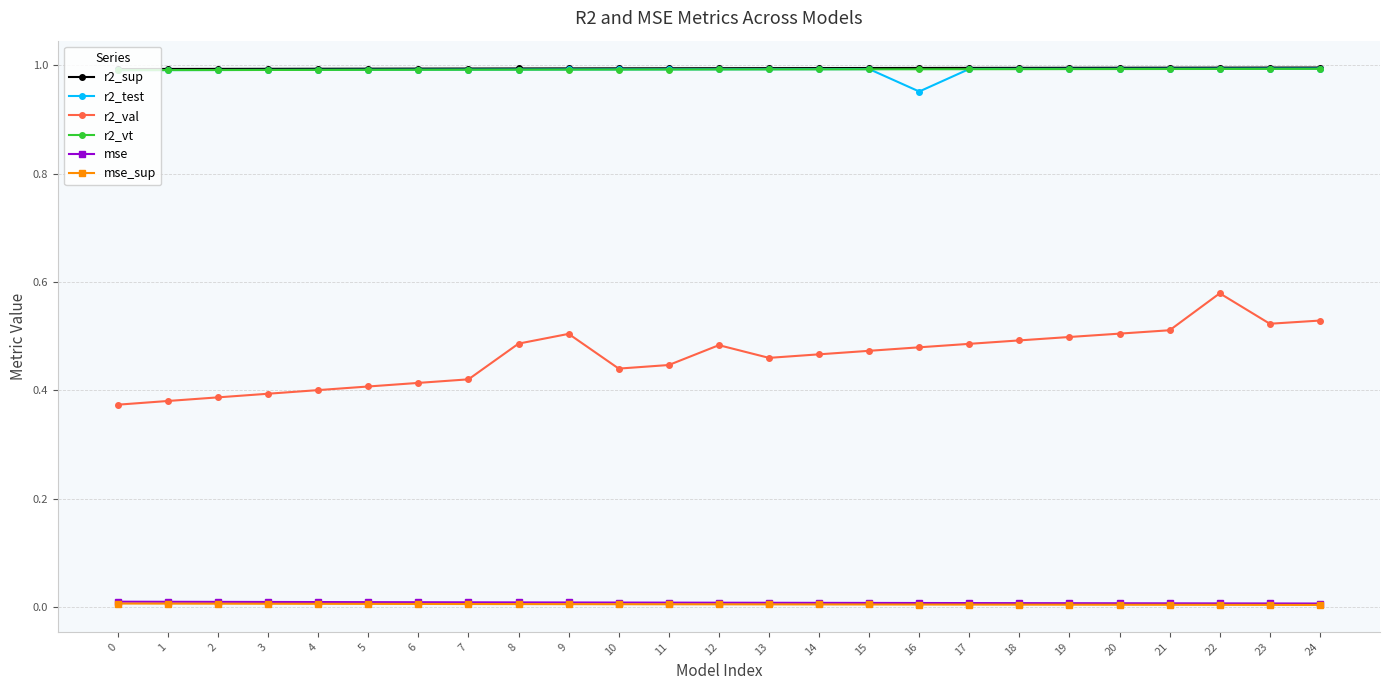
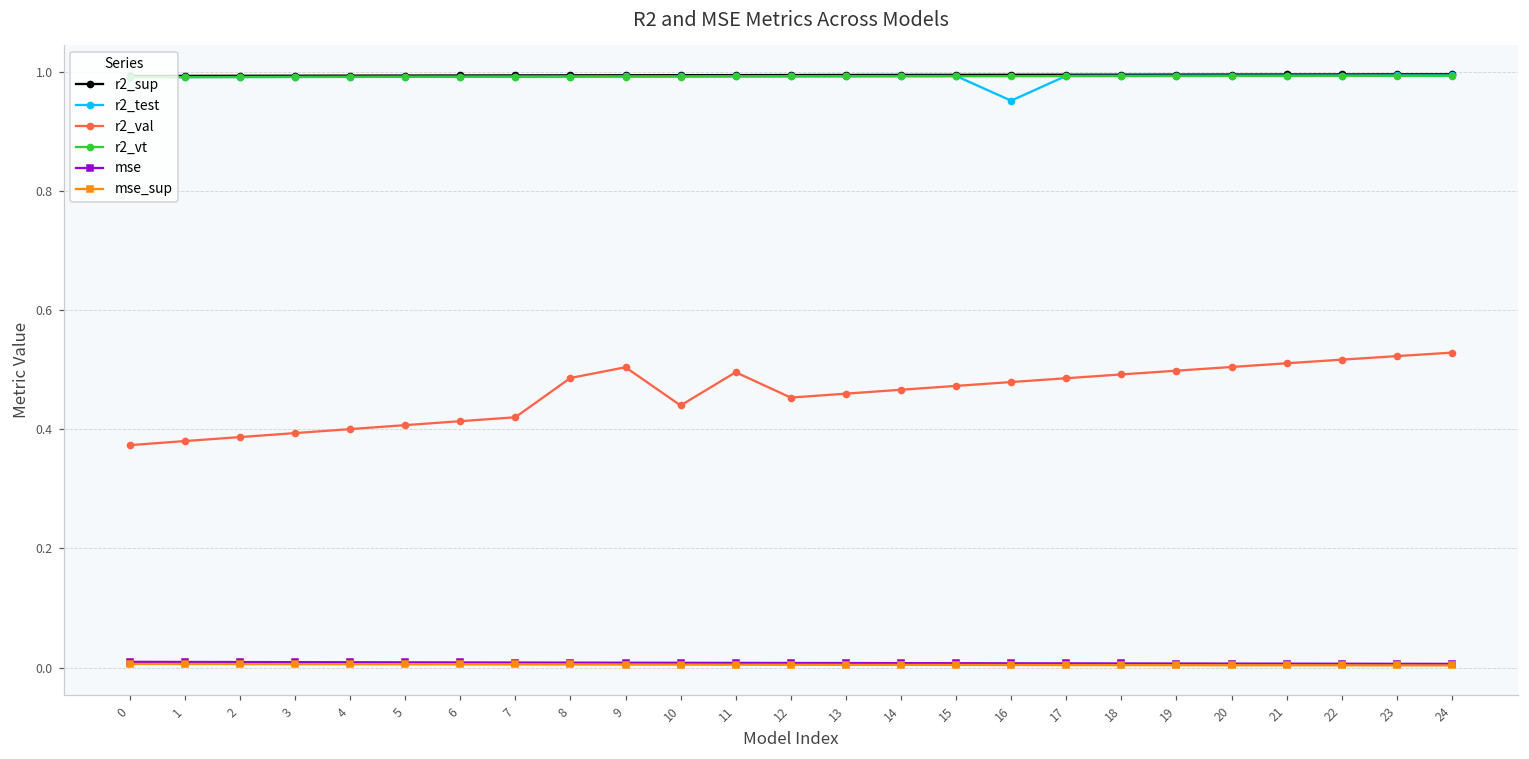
r2_val, 11: 0.45 -> 0.50
r2_val, 12: 0.48 -> 0.45
r2_val, 22: 0.58 -> 0.52
